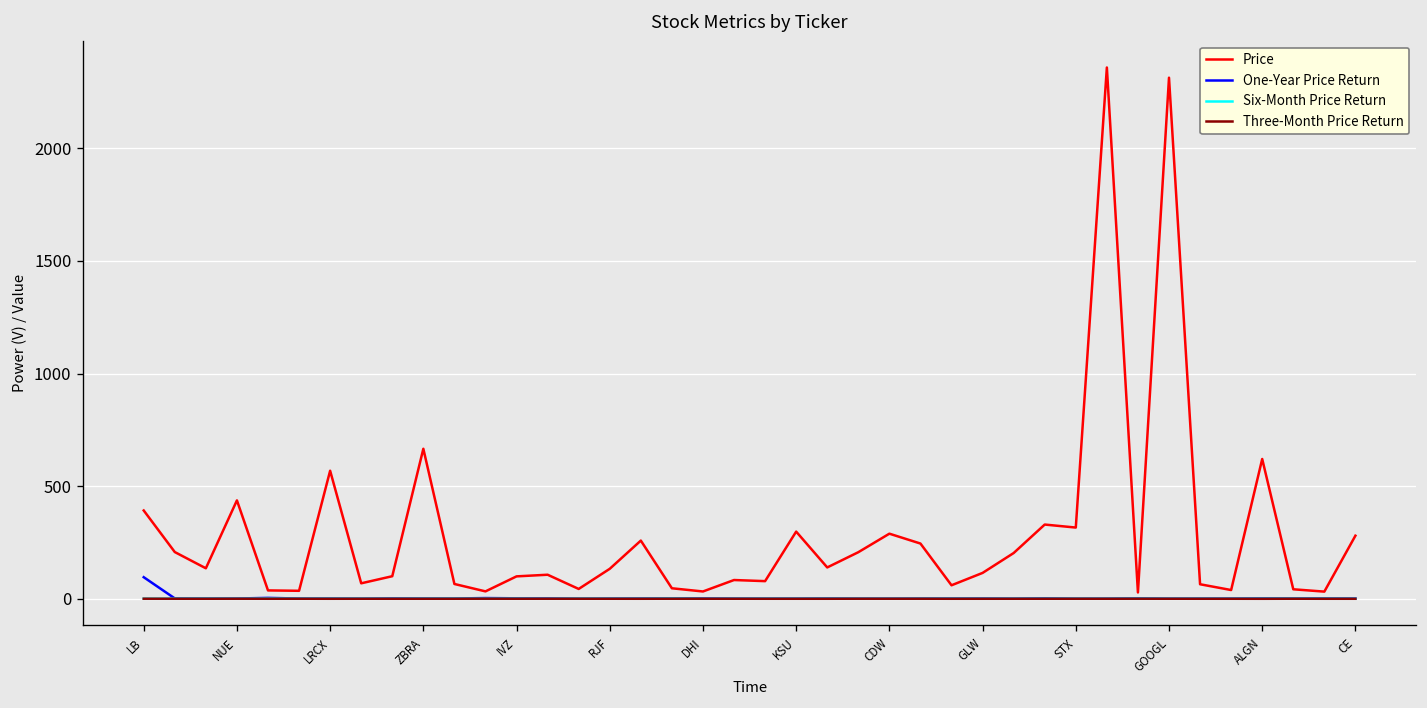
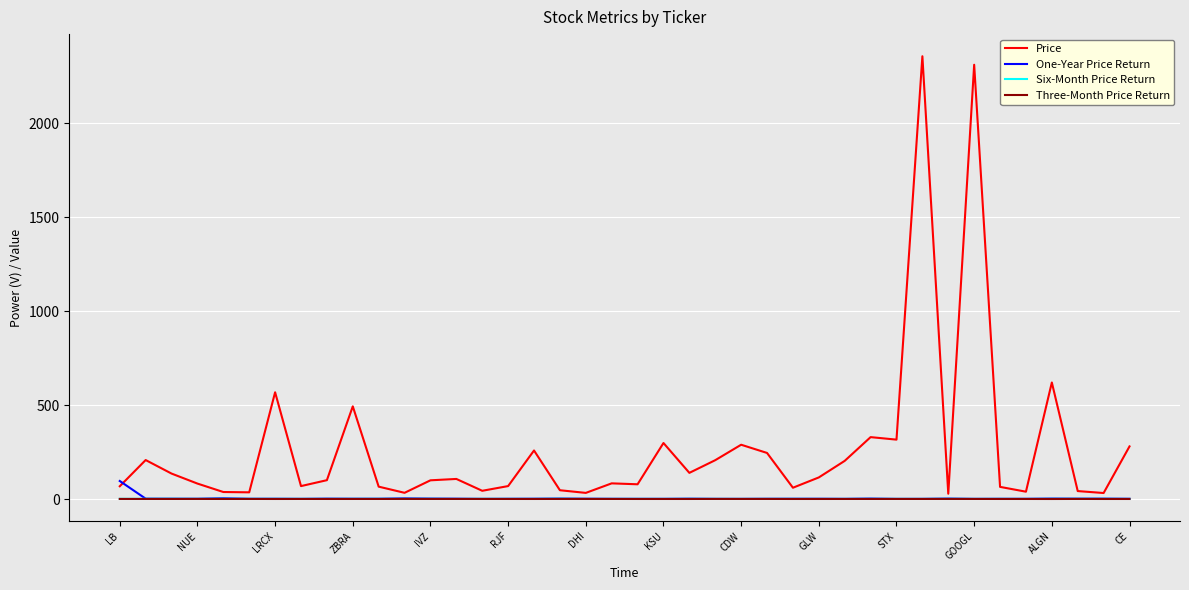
Price, LB: 390 -> 70
Price, NUE: 440 -> 80
Price, ZBRA: 670 -> 490
Price, RJF: 130 -> 70
